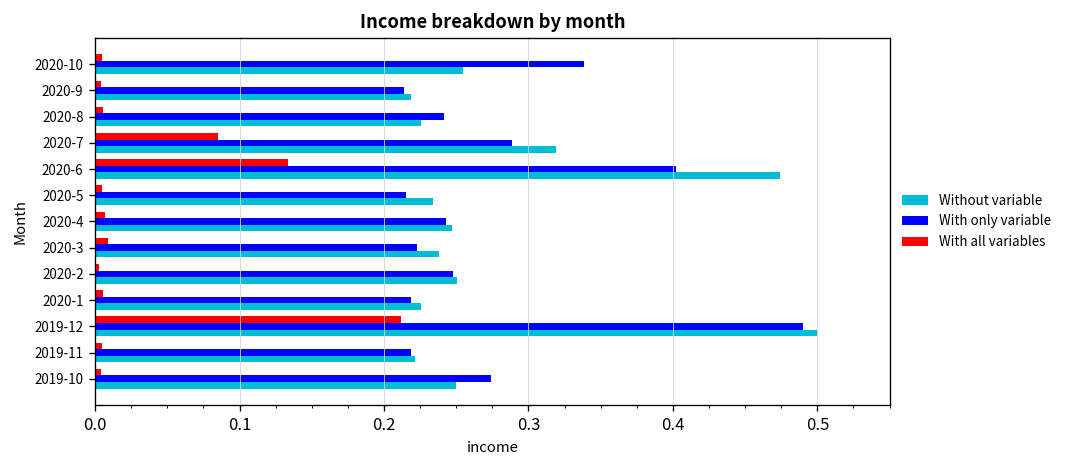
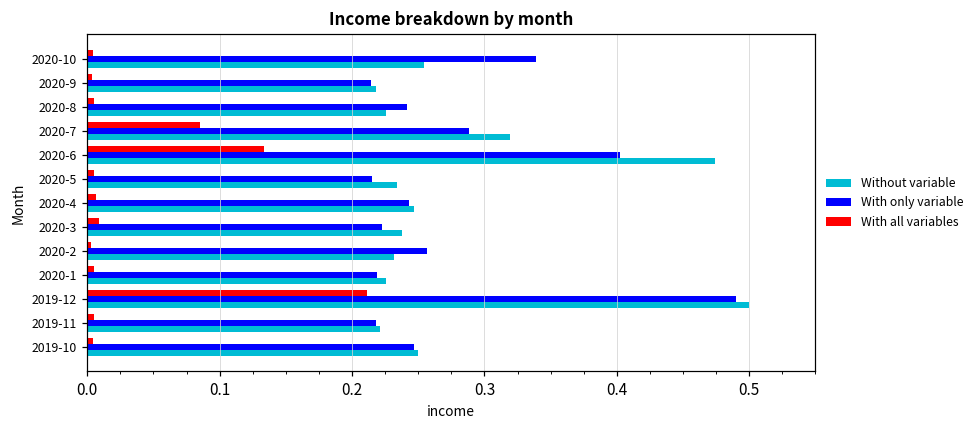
With only variable, 2020-2: 0.248 -> 0.256
Without variable, 2020-2: 0.250 -> 0.231
With only variable, 2019-10: 0.274 -> 0.247
